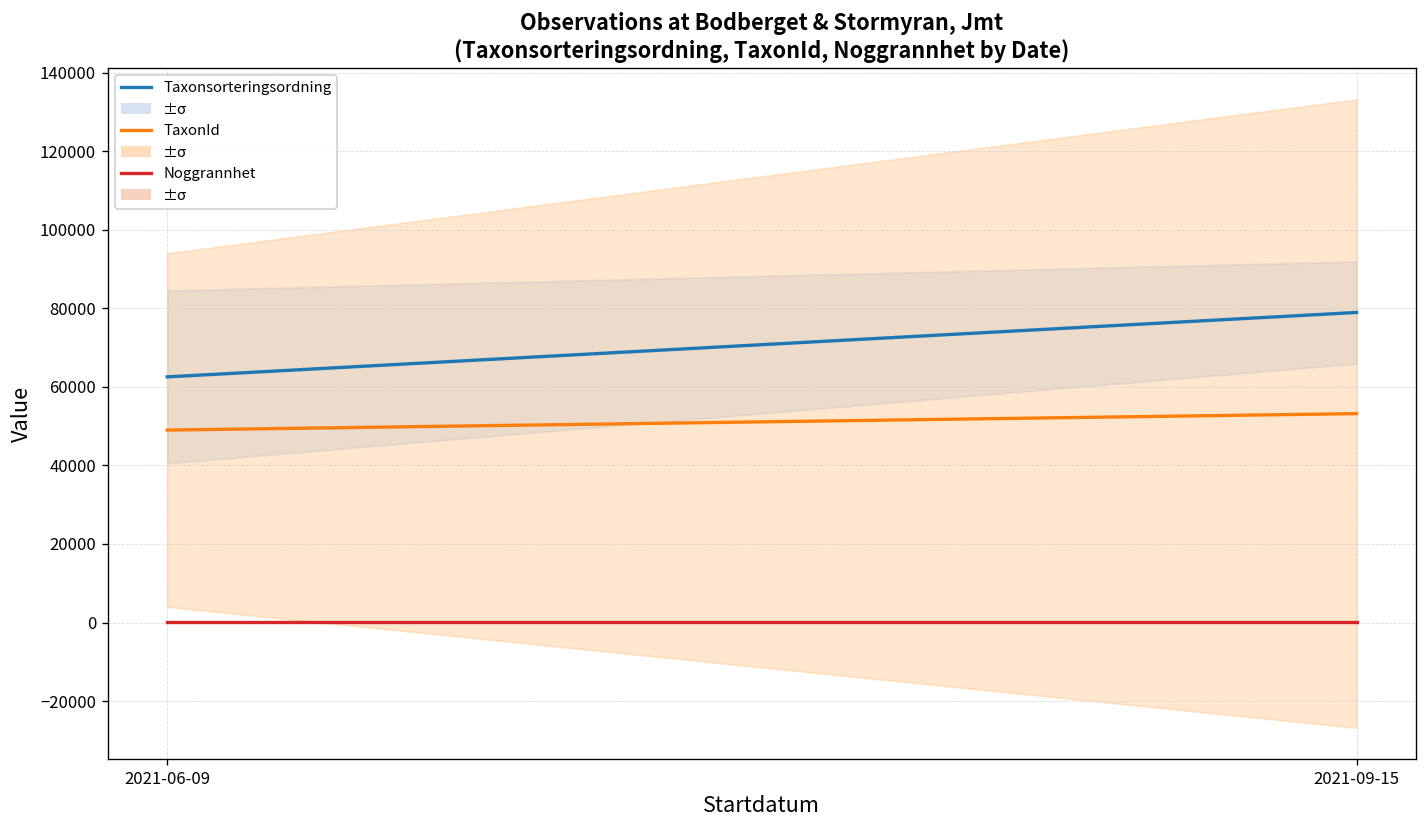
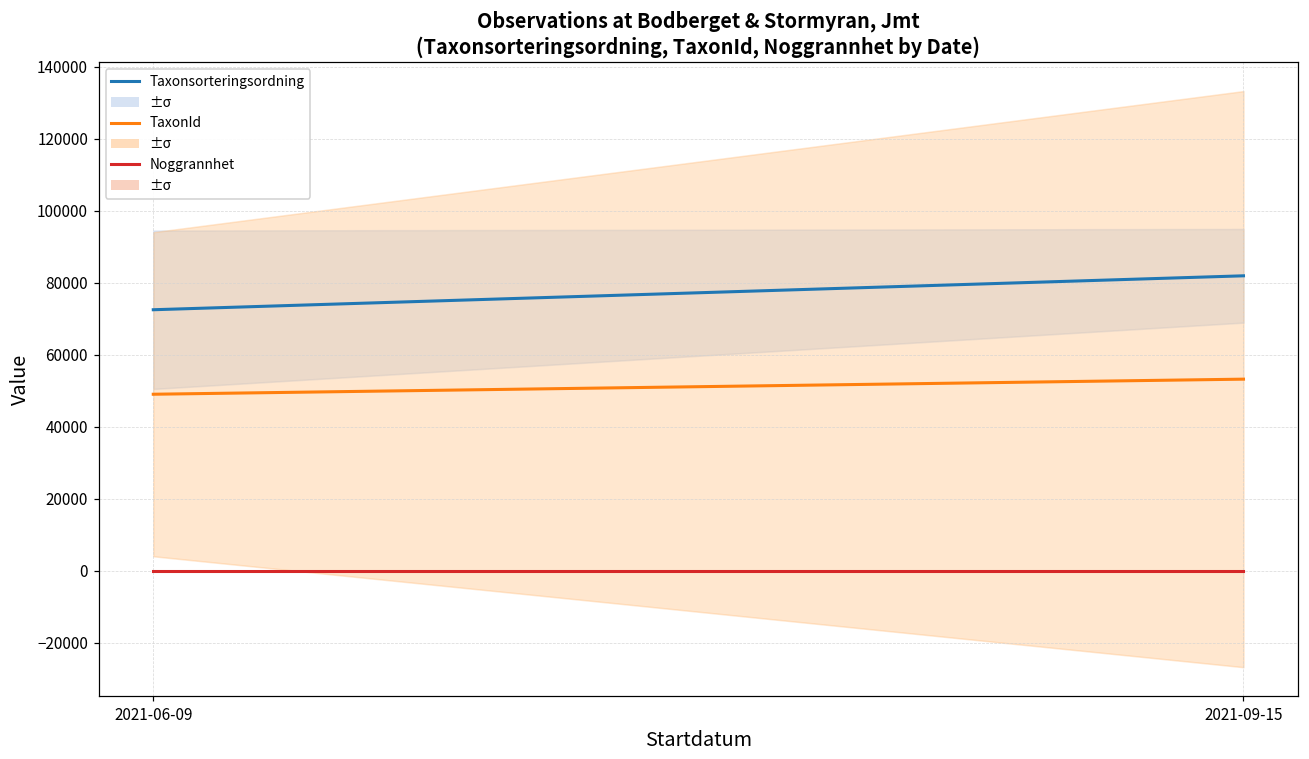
Taxonsorteringsordning, 2021-06-09: 63000 -> 72000
Taxonsorteringsordning, 2021-09-15: 79000 -> 82000
